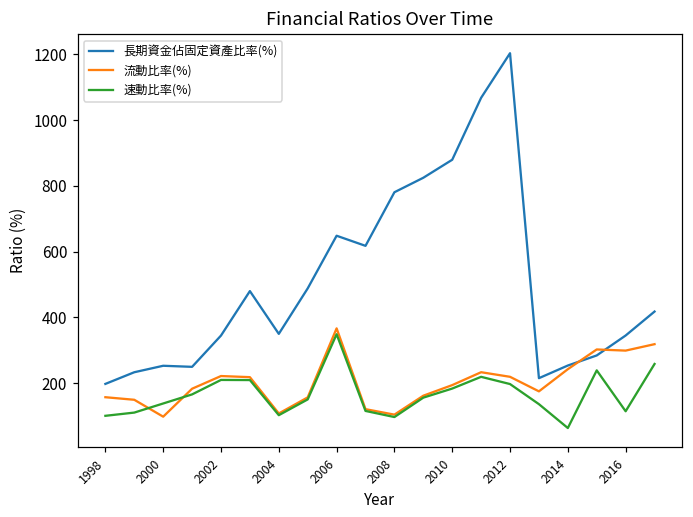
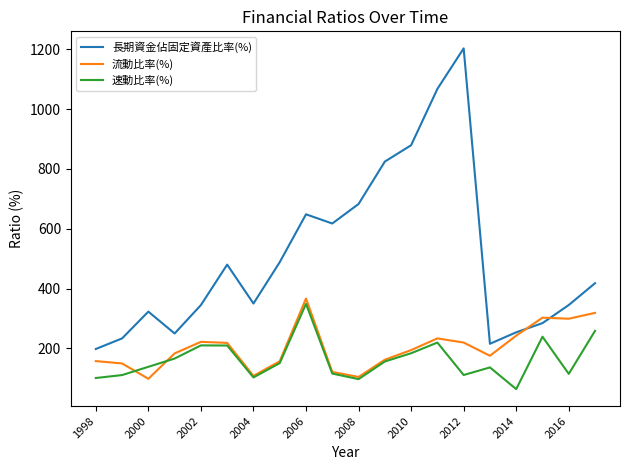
長期資金佔固定資產比率(%), 2000: 250 -> 320
長期資金佔固定資產比率(%), 2008: 780 -> 680
速動比率(%), 2012: 200 -> 110
